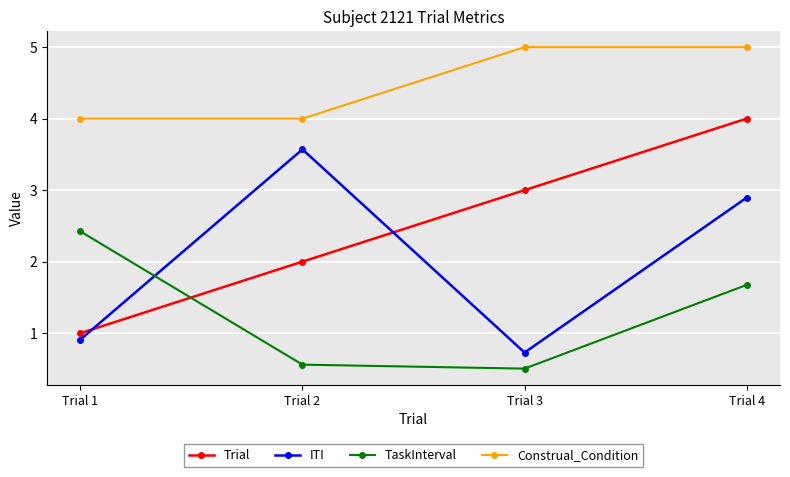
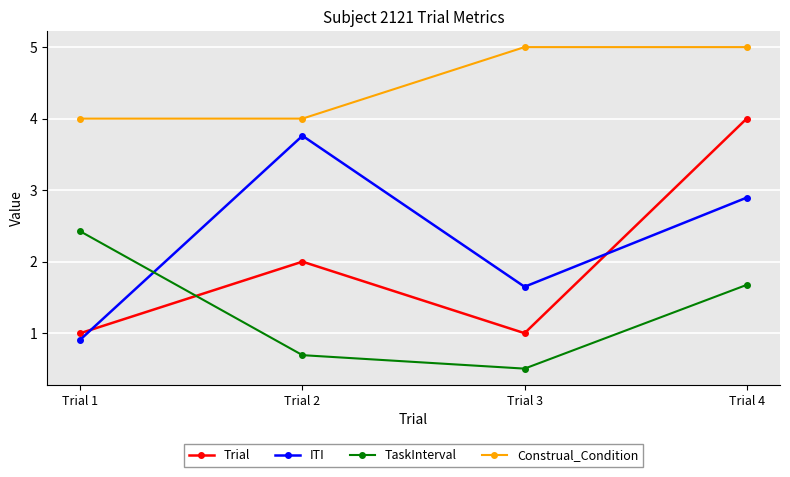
ITI, Trial 2: 3.6 -> 3.8
TaskInterval, Trial 2: 0.6 -> 0.7
Trial, Trial 3: 3 -> 1
ITI, Trial 3: 0.7 -> 1.6
